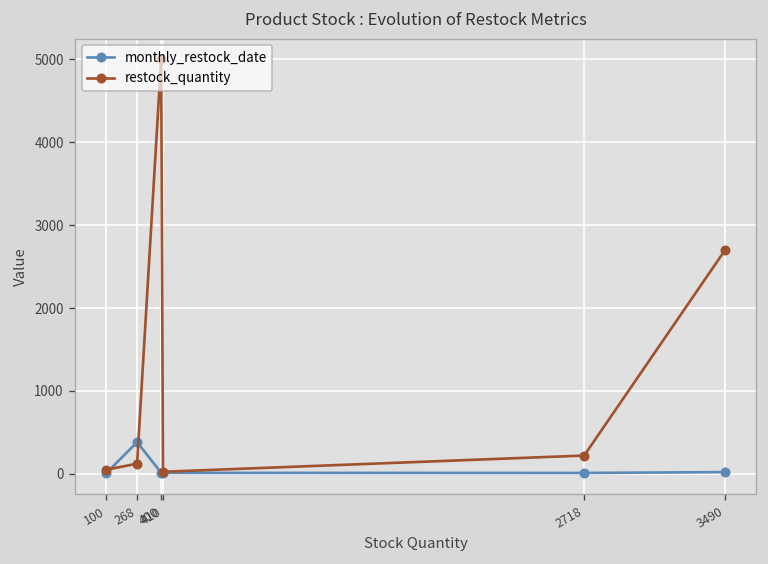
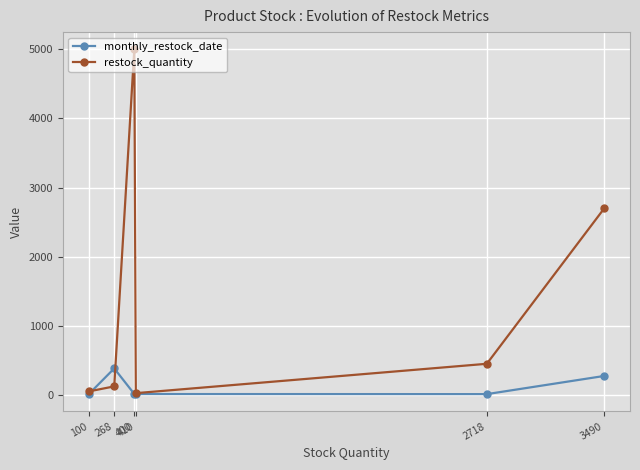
restock_quantity, 2718: 200 -> 500
monthly_restock_date, 3490: 0 -> 300
